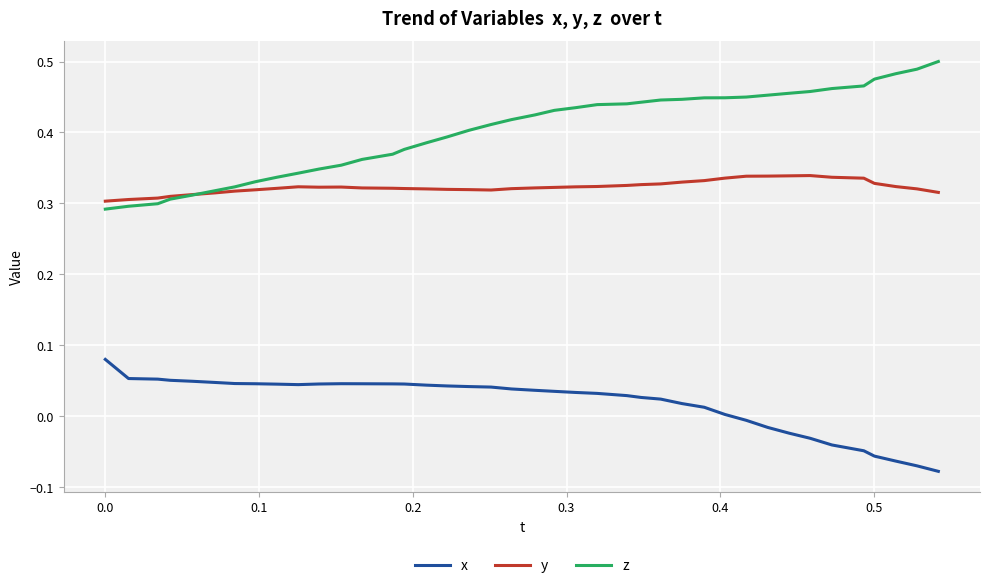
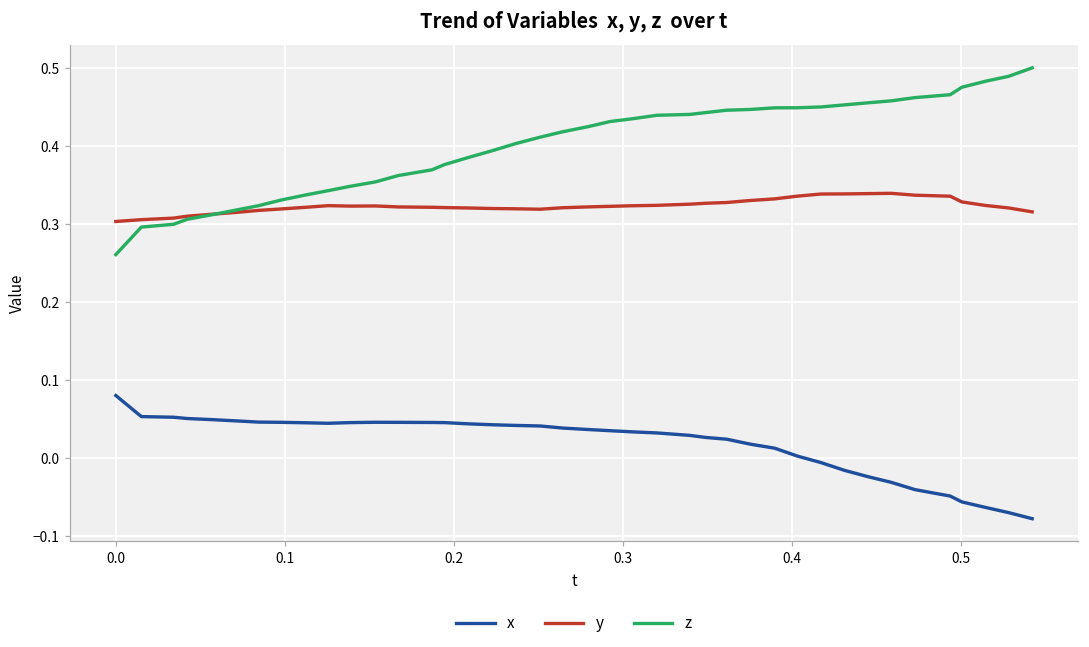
z, 0.0: 0.29 -> 0.26
